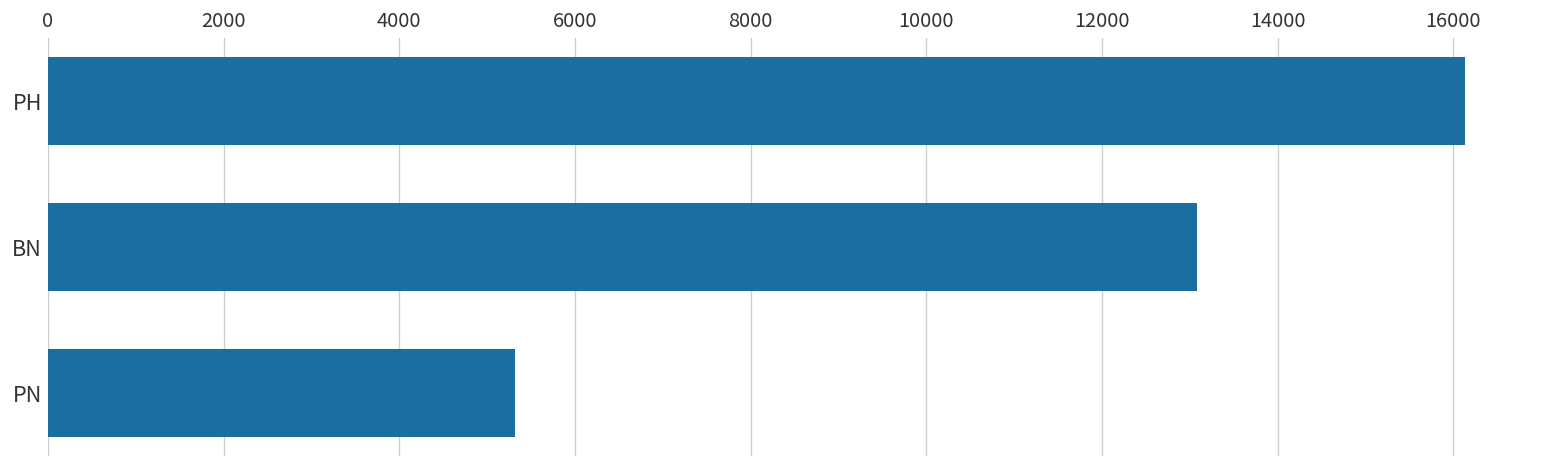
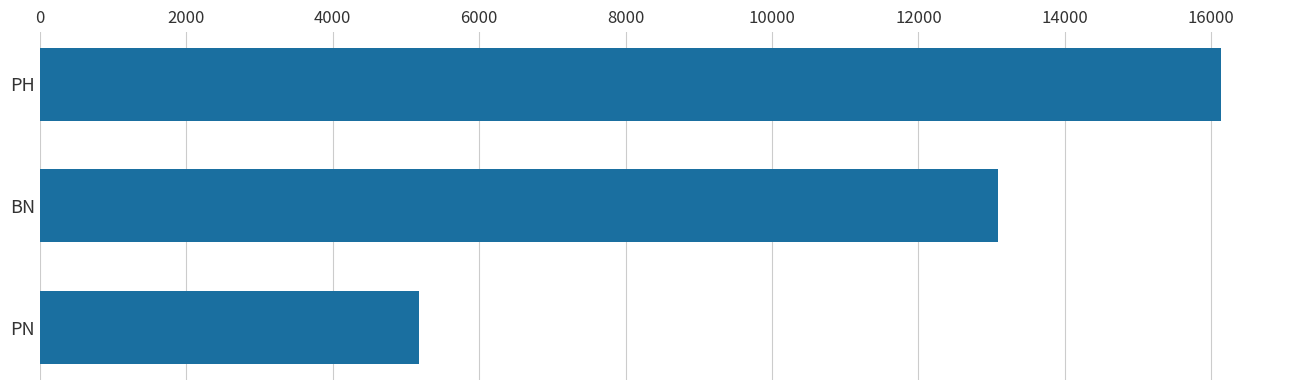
PN: 5300 -> 5200
